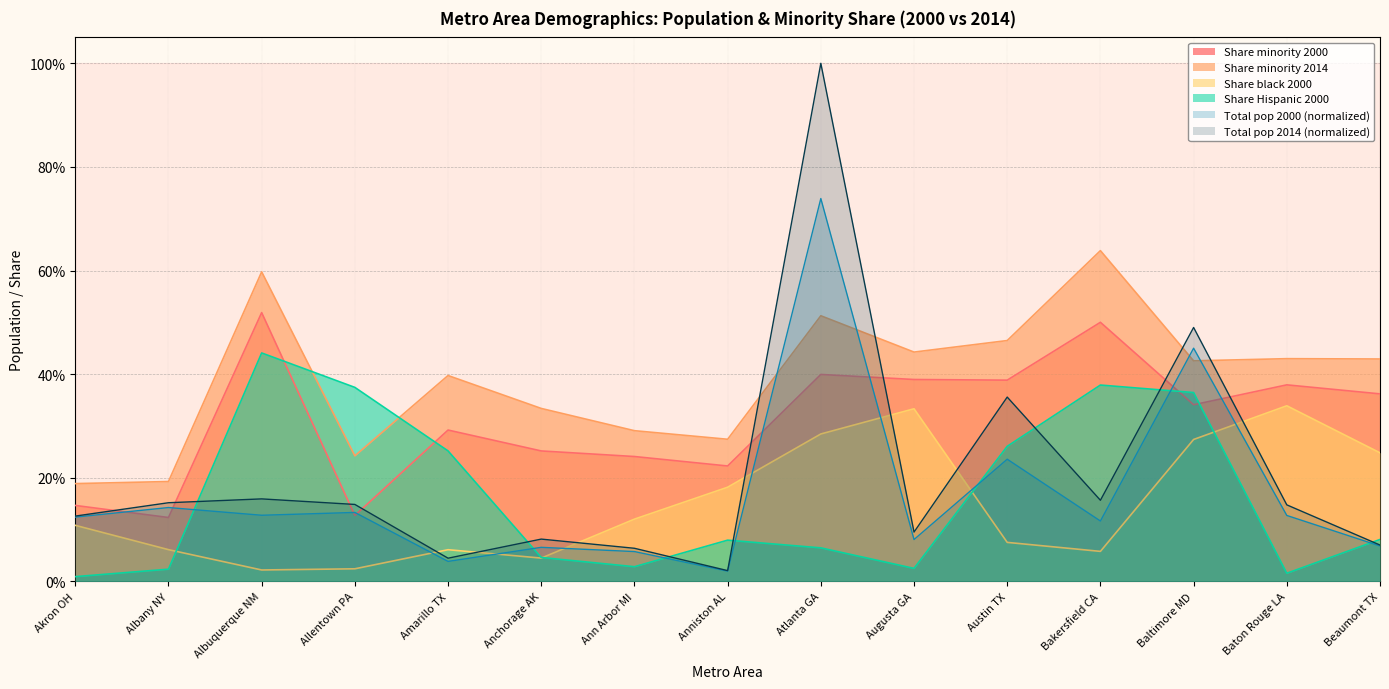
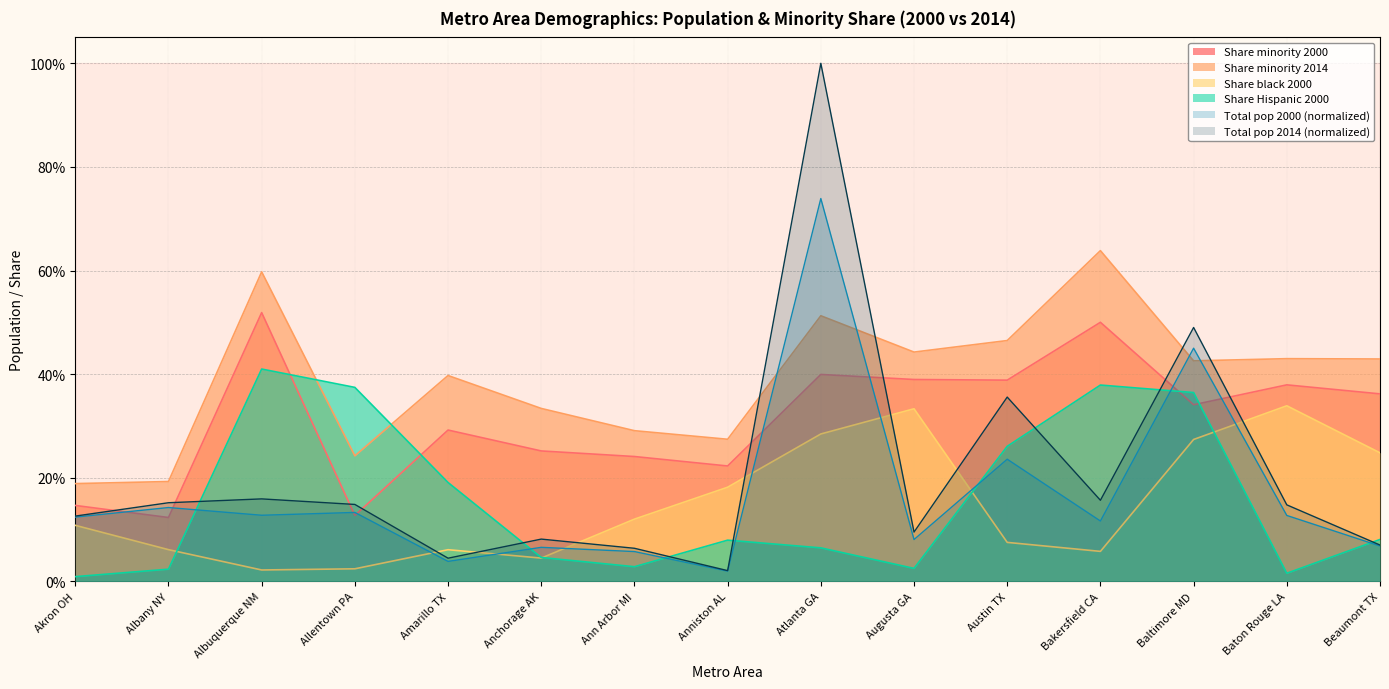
Share Hispanic 2000, Albuquerque NM: 44% -> 41%
Share Hispanic 2000, Amarillo TX: 25% -> 19%
